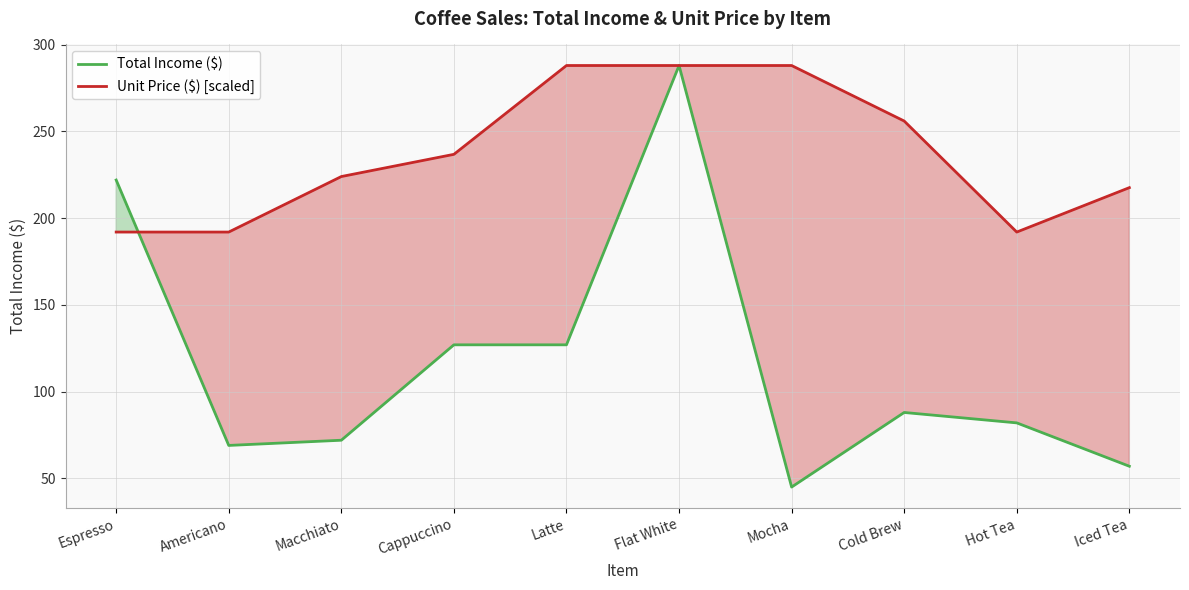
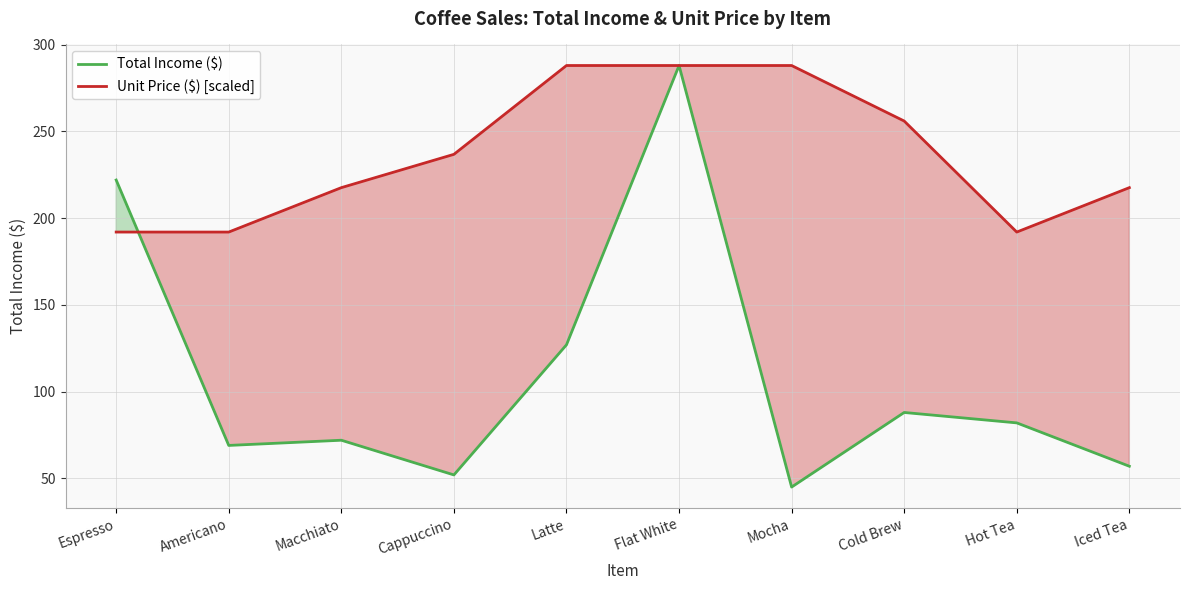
Unit Price ($) [scaled], Macchiato: 224 -> 218
Total Income ($), Cappuccino: 127 -> 52
